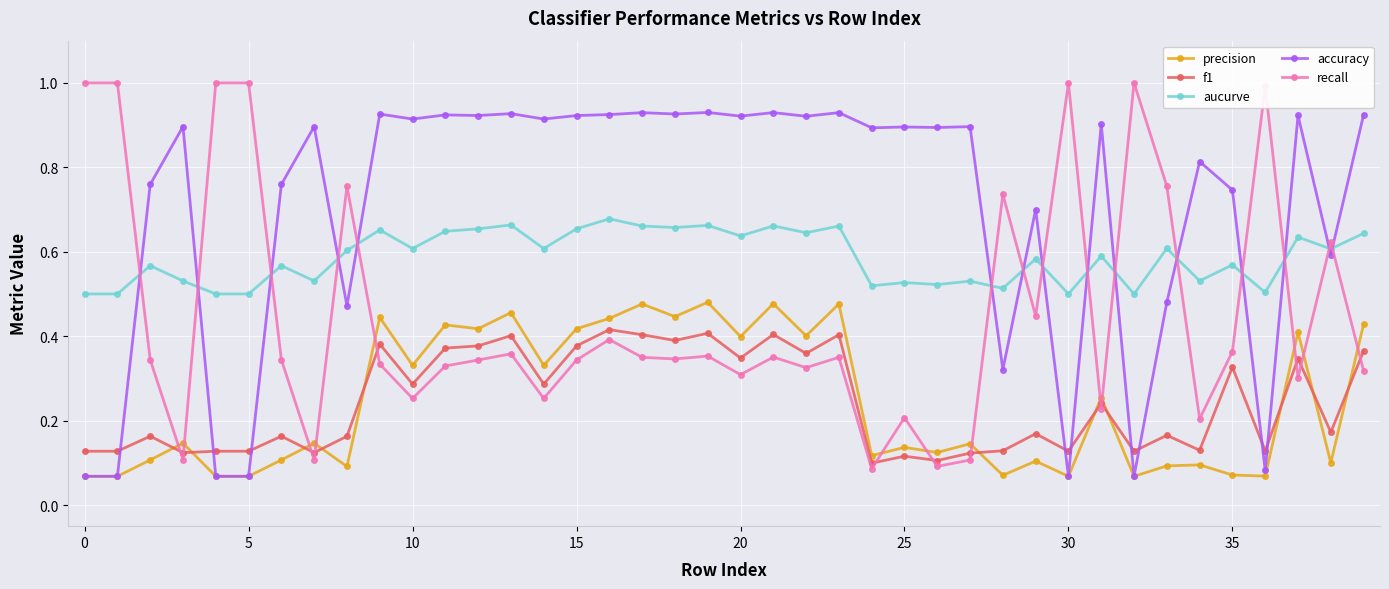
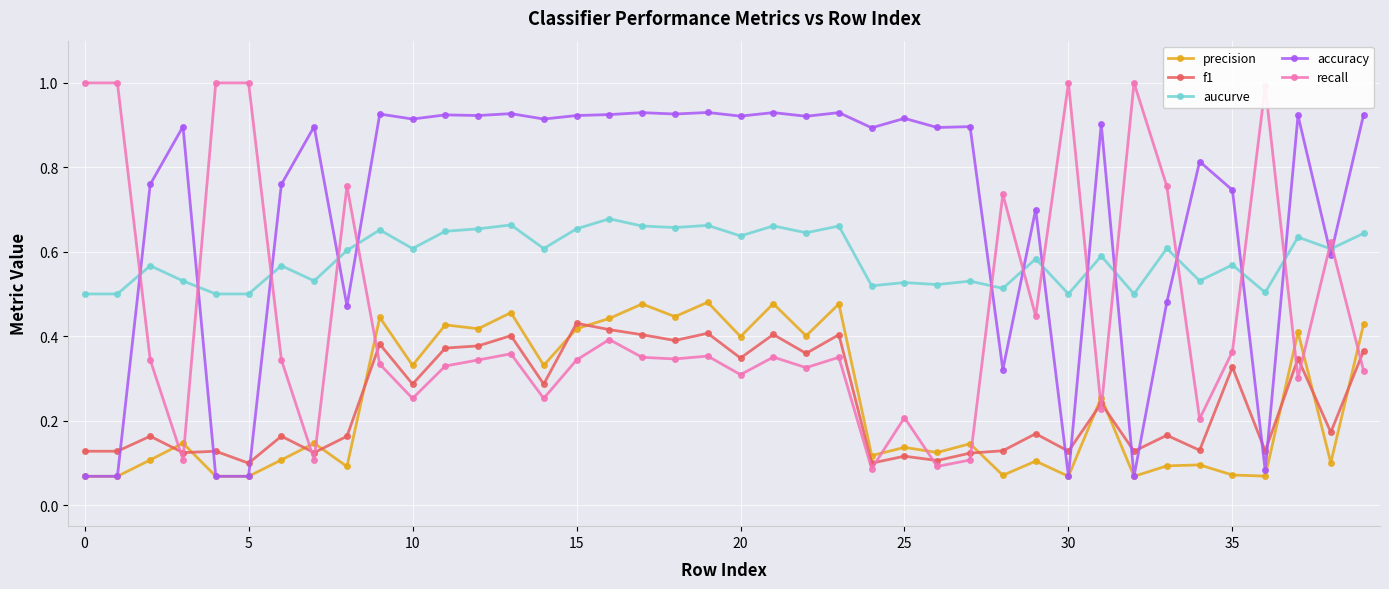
f1, 5: 0.13 -> 0.10
f1, 15: 0.38 -> 0.43
accuracy, 25: 0.90 -> 0.92
